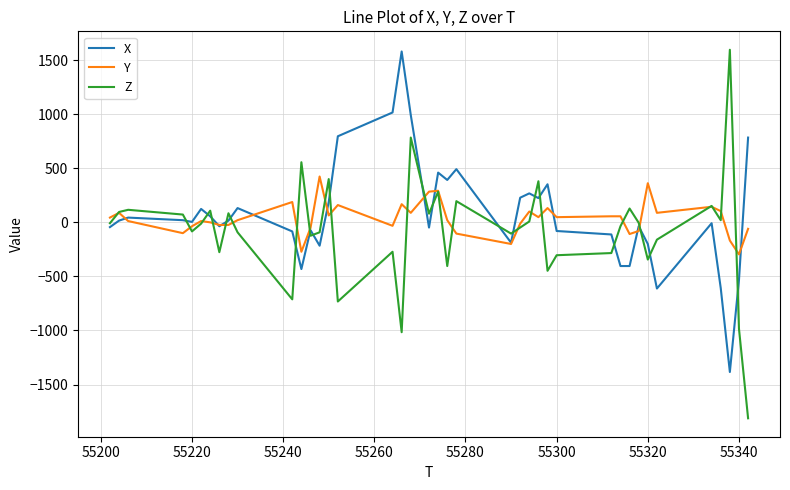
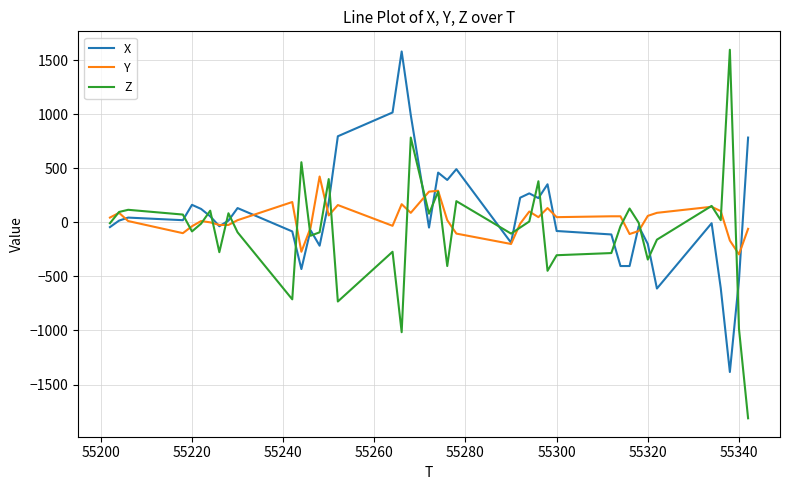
X, 55220: 0 -> 160
Y, 55320: 360 -> 60
